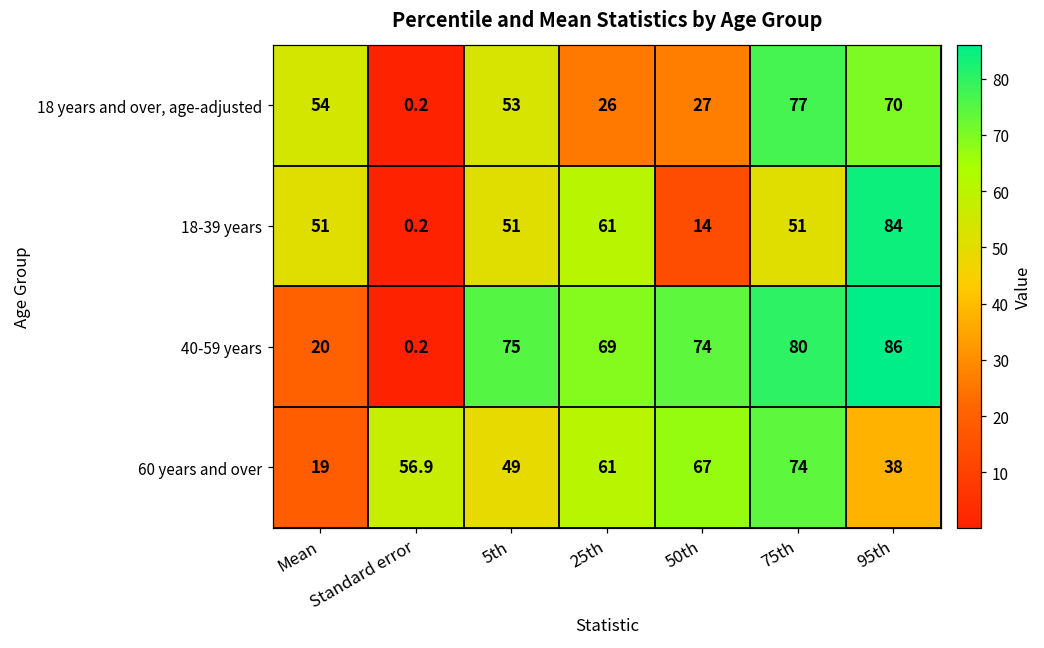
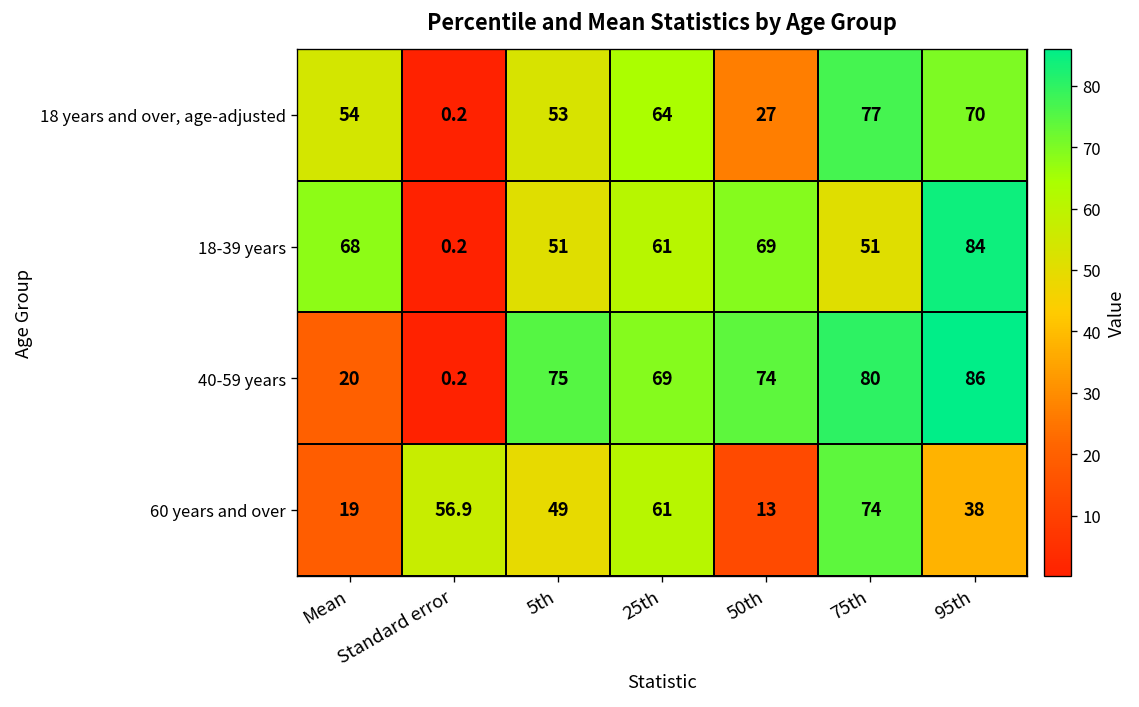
18 years and over, age-adjusted, 25th: 26 -> 64
18-39 years, Mean: 51 -> 68
18-39 years, 50th: 14 -> 69
60 years and over, 50th: 67 -> 13
